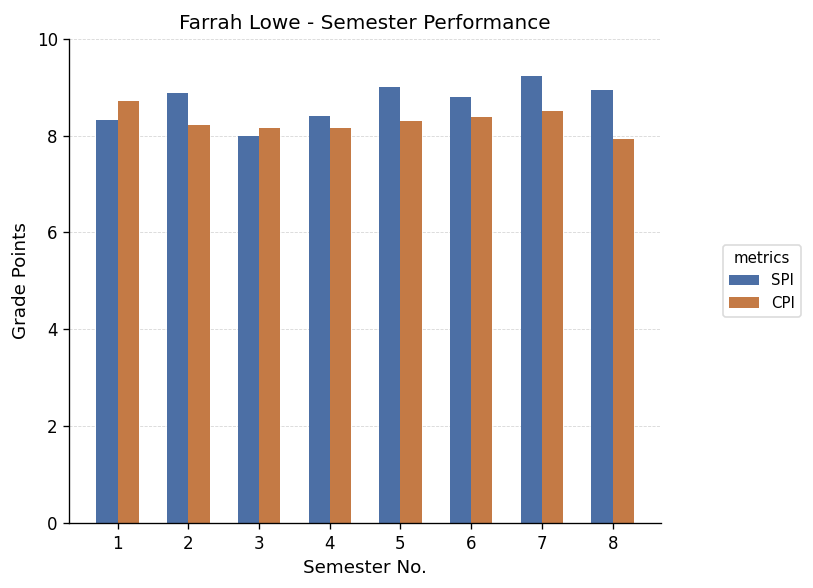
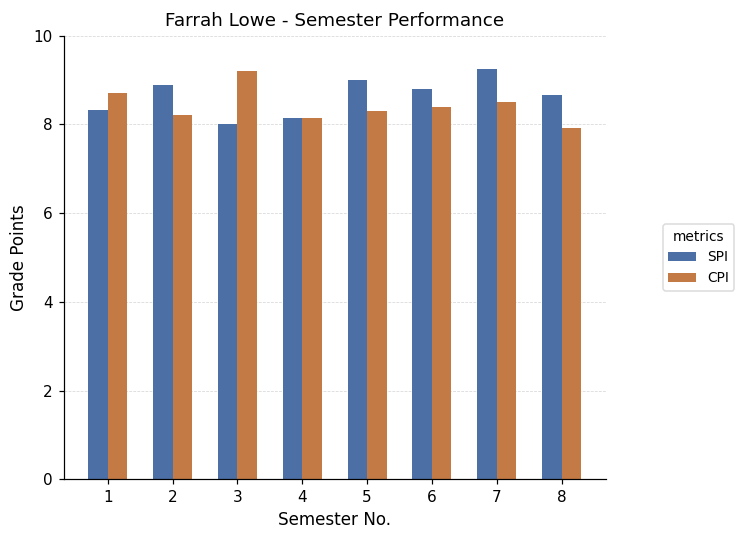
CPI, 3: 8.2 -> 9.2
SPI, 4: 8.4 -> 8.2
SPI, 8: 9.0 -> 8.7
